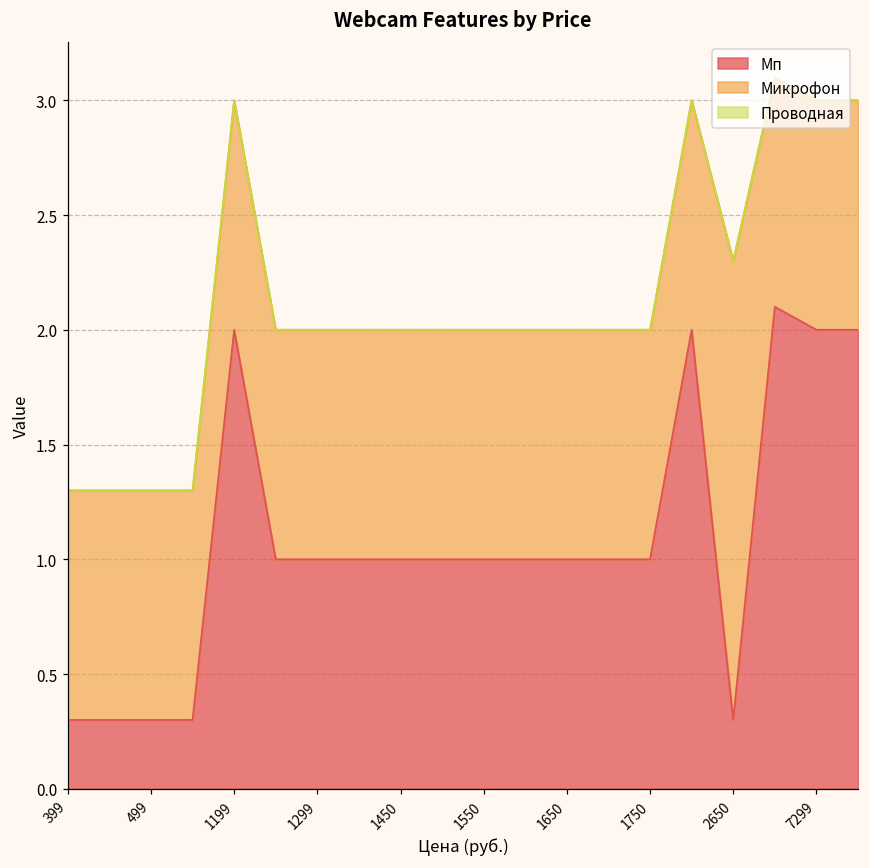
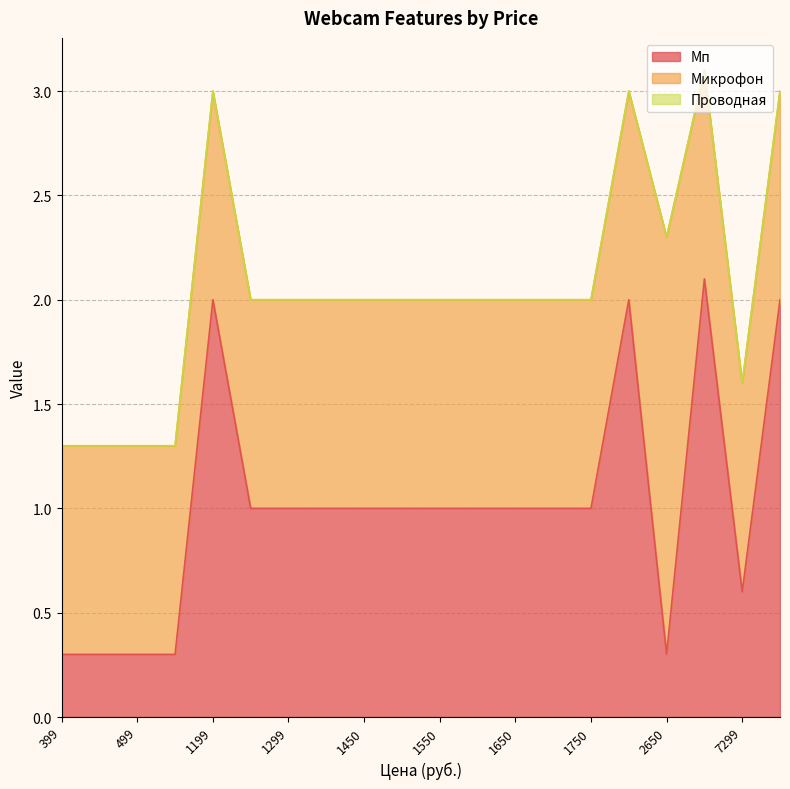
Мп, 7299: 2.0 -> 0.6
